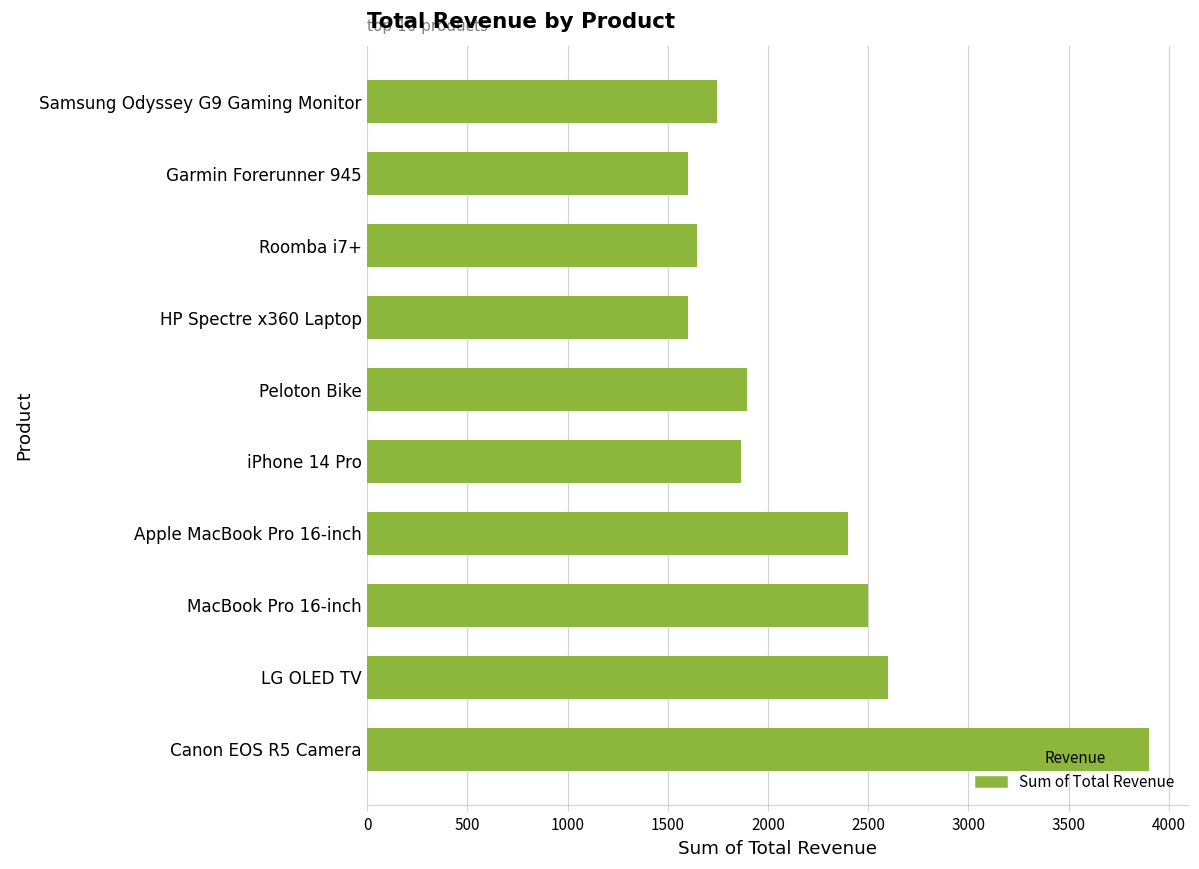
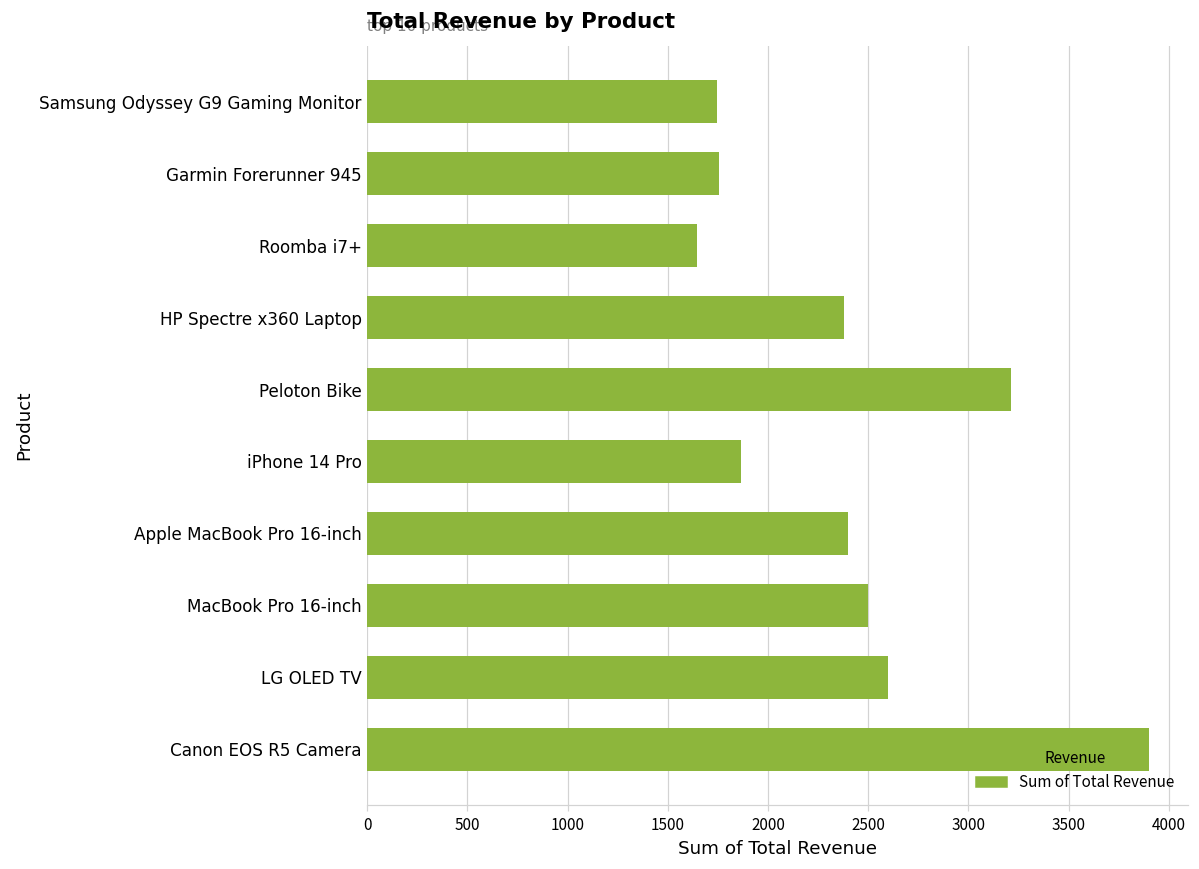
Garmin Forerunner 945: 1600 -> 1750
HP Spectre x360 Laptop: 1600 -> 2380
Peloton Bike: 1900 -> 3210
